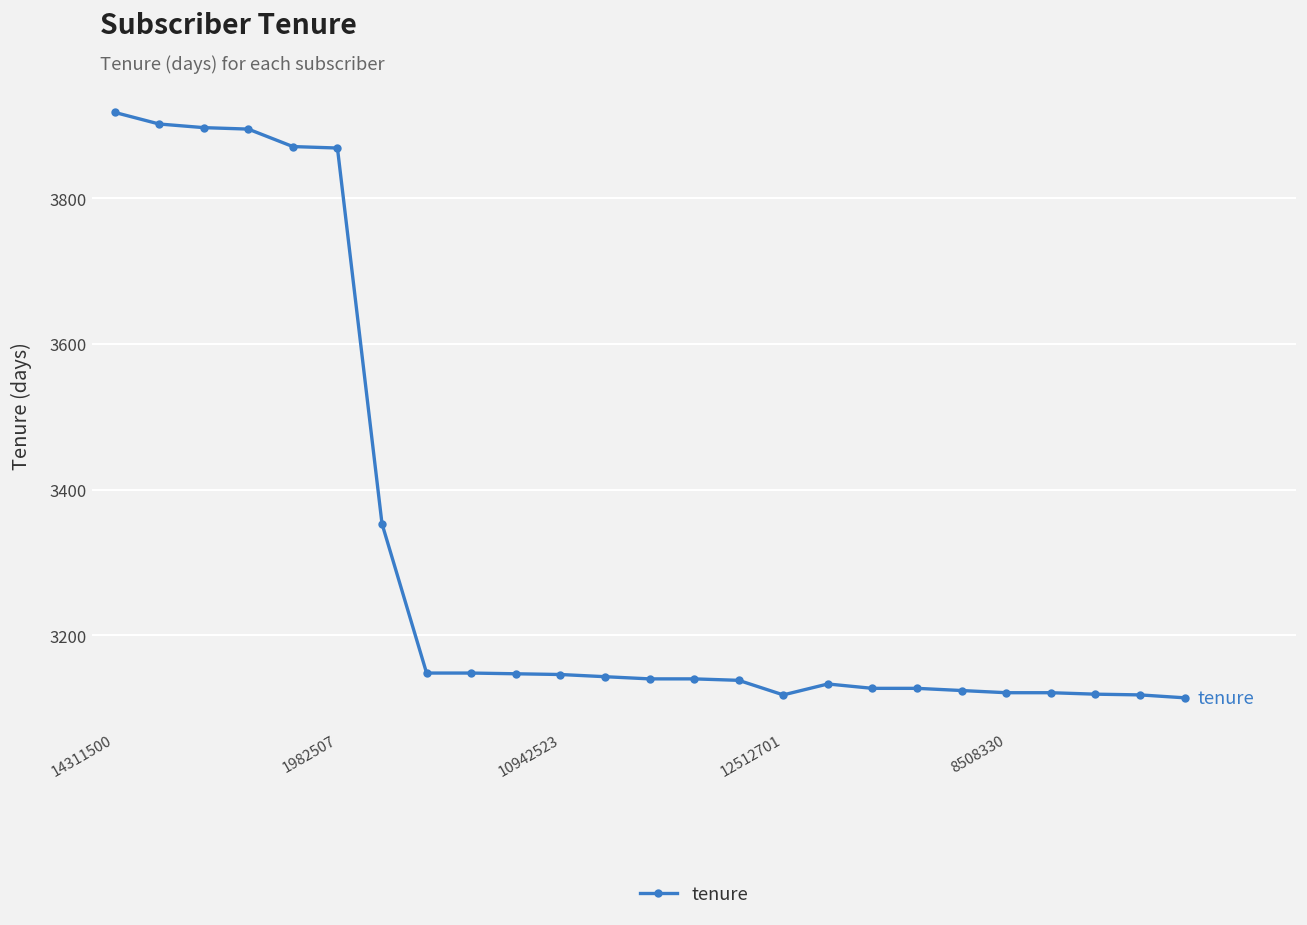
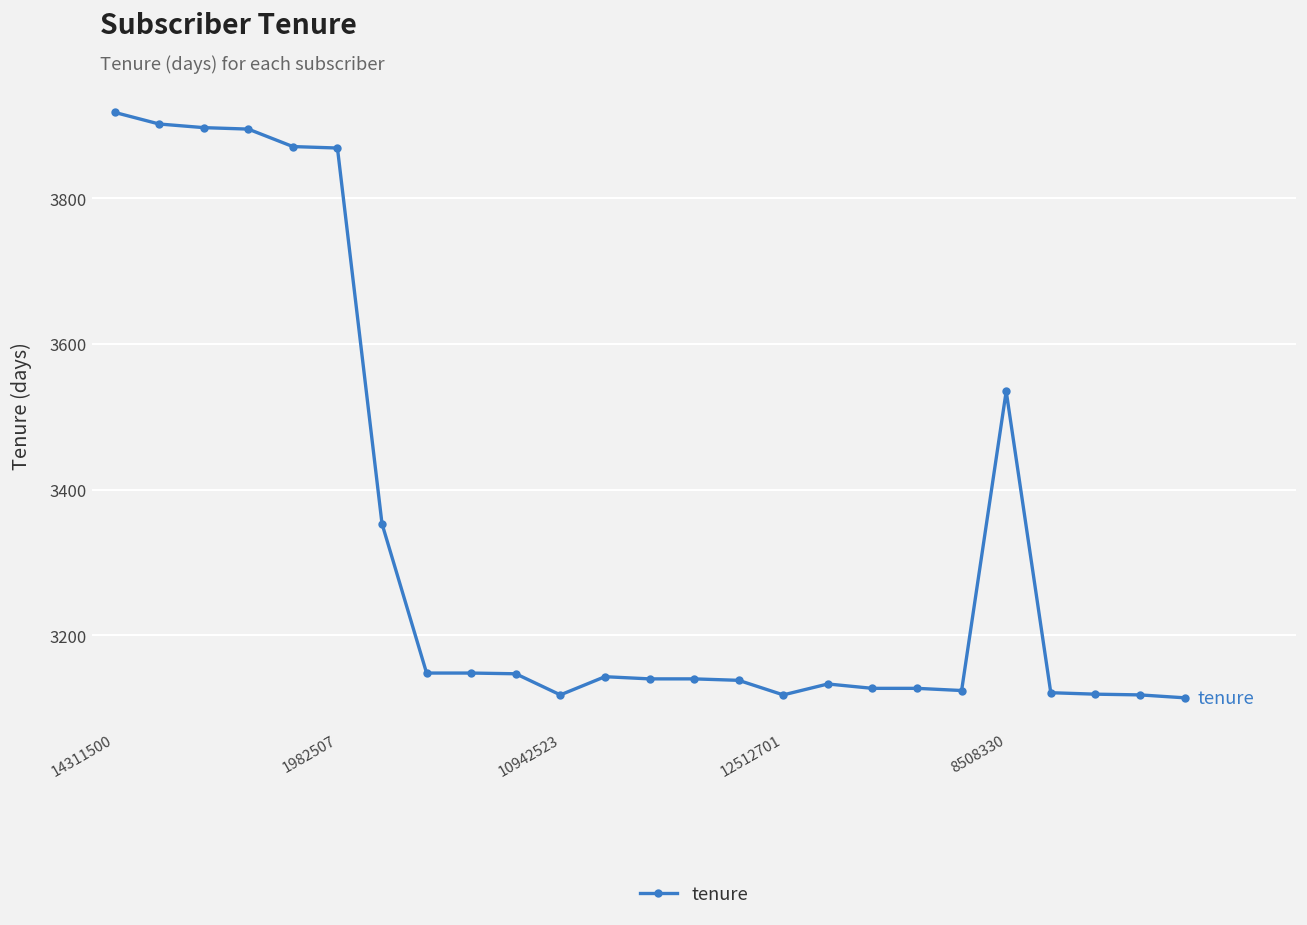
10942523: 3150 -> 3120
8508330: 3120 -> 3540
